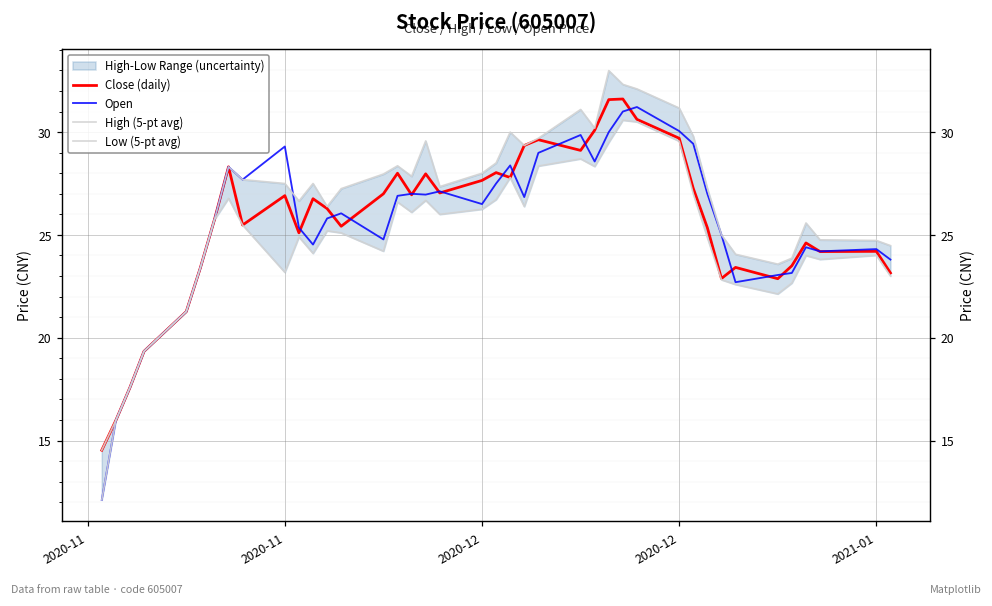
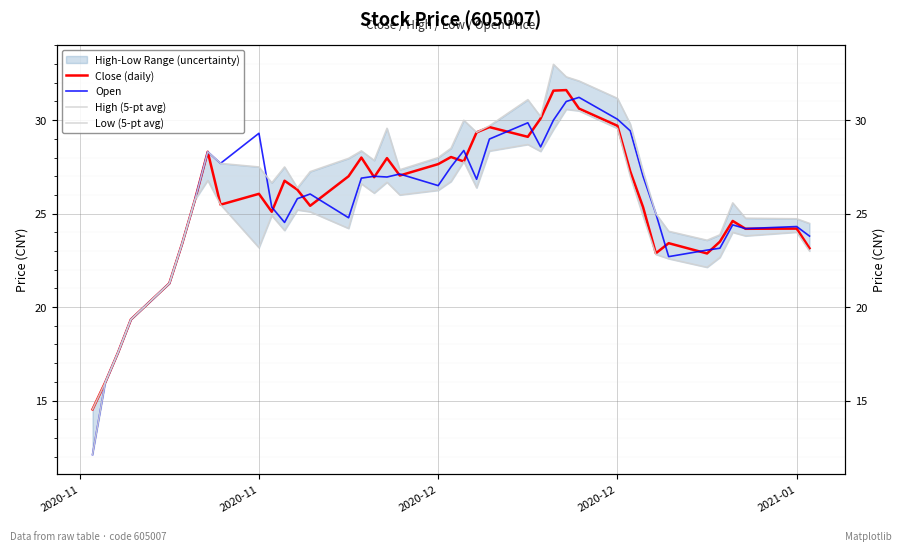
Close (daily), 2020-11: 26.9 -> 26.1
